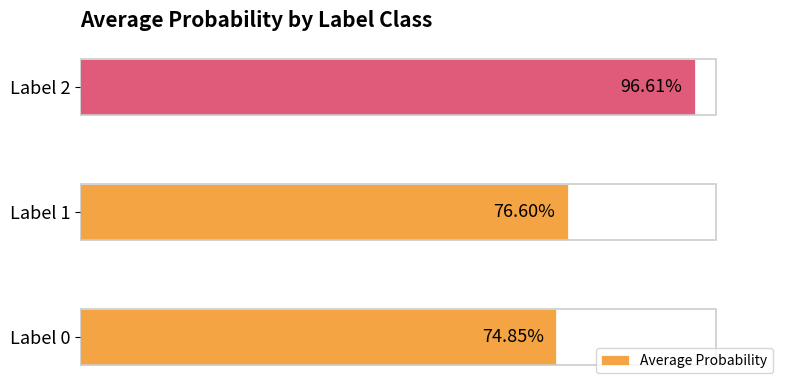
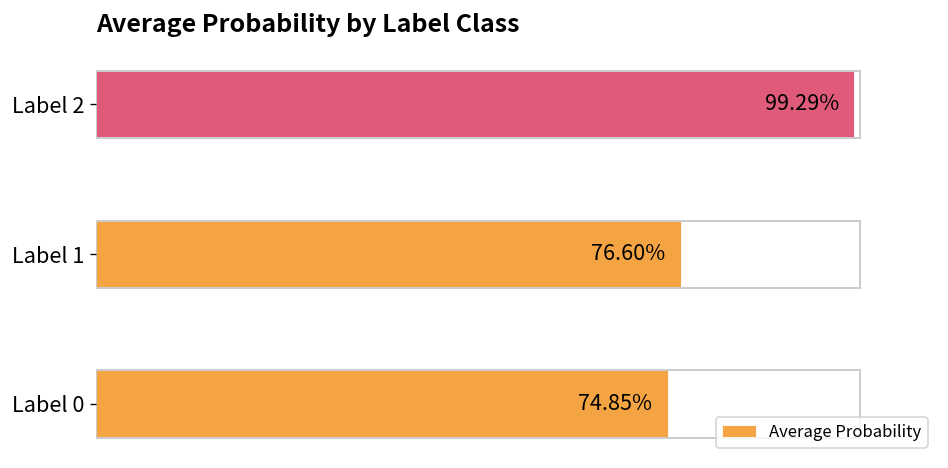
Average Probability, Label 2: 96.61% -> 99.29%
